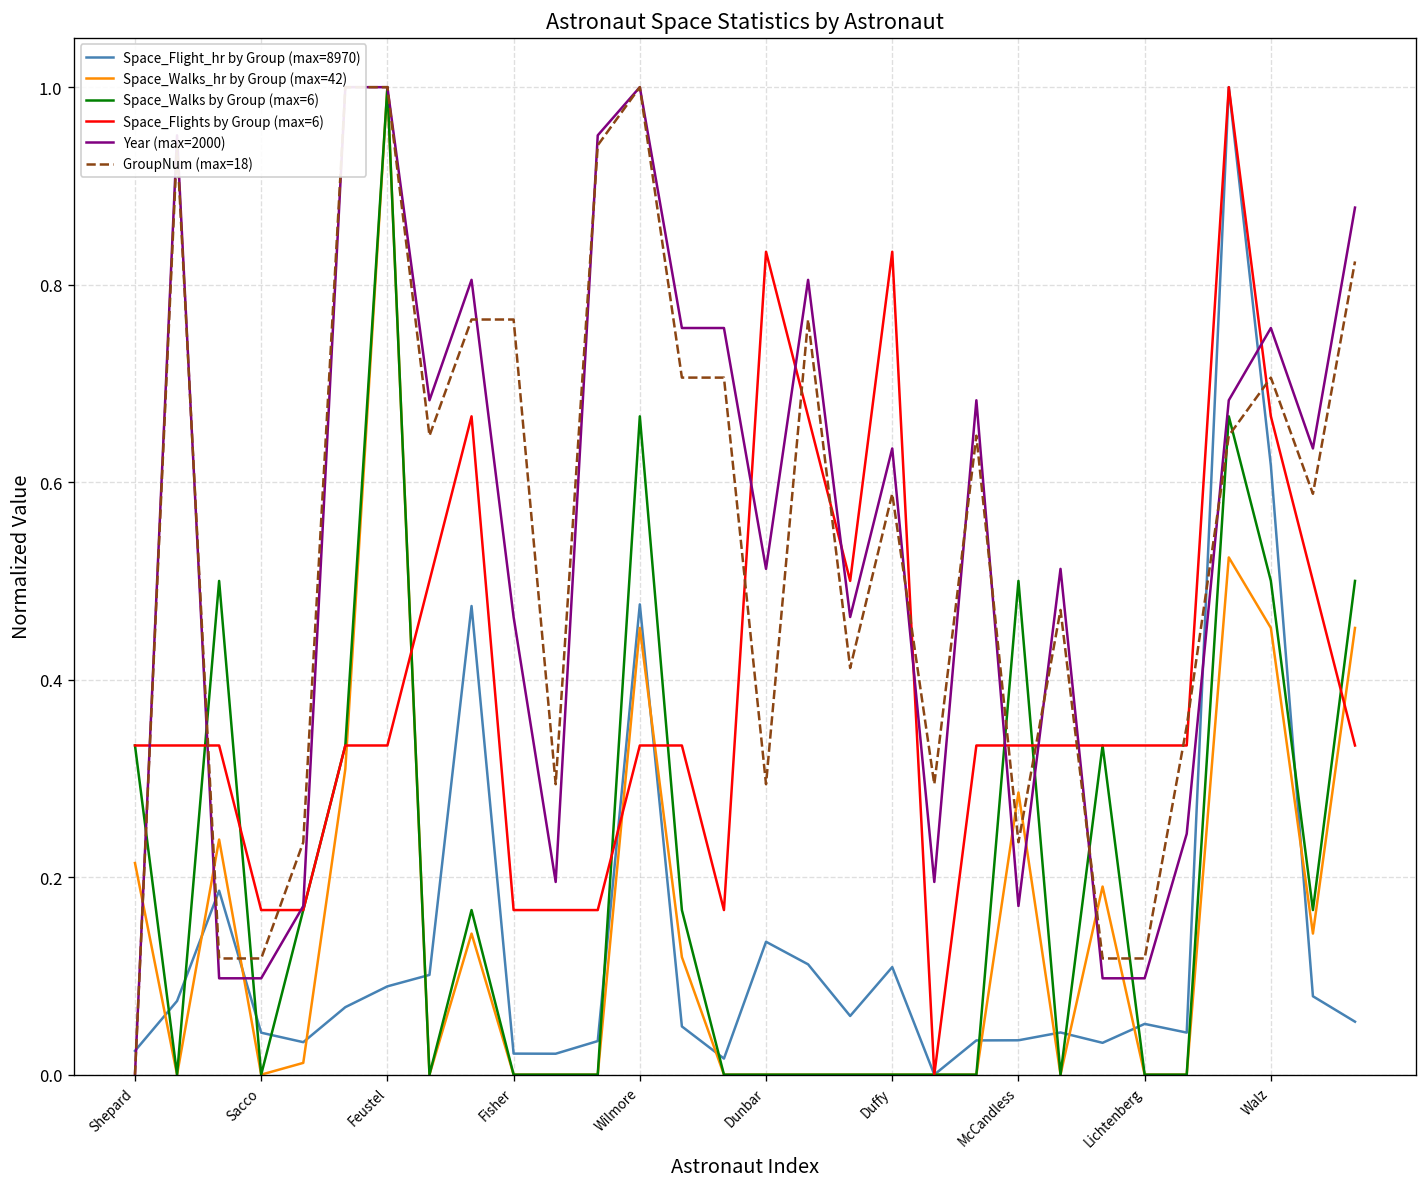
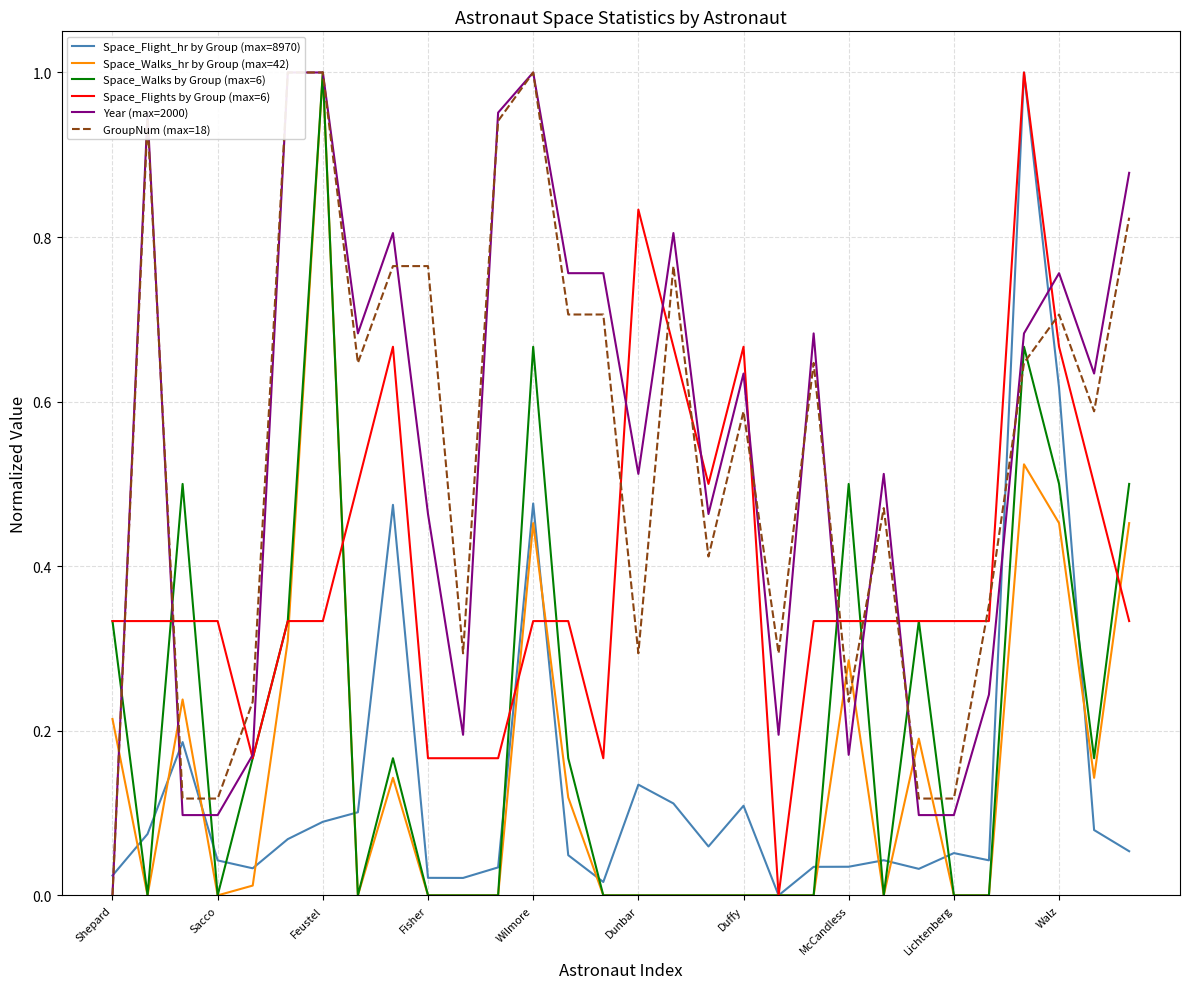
Space_Flights by Group (max=6), Sacco: 0.17 -> 0.33
Space_Flights by Group (max=6), Duffy: 0.83 -> 0.67
